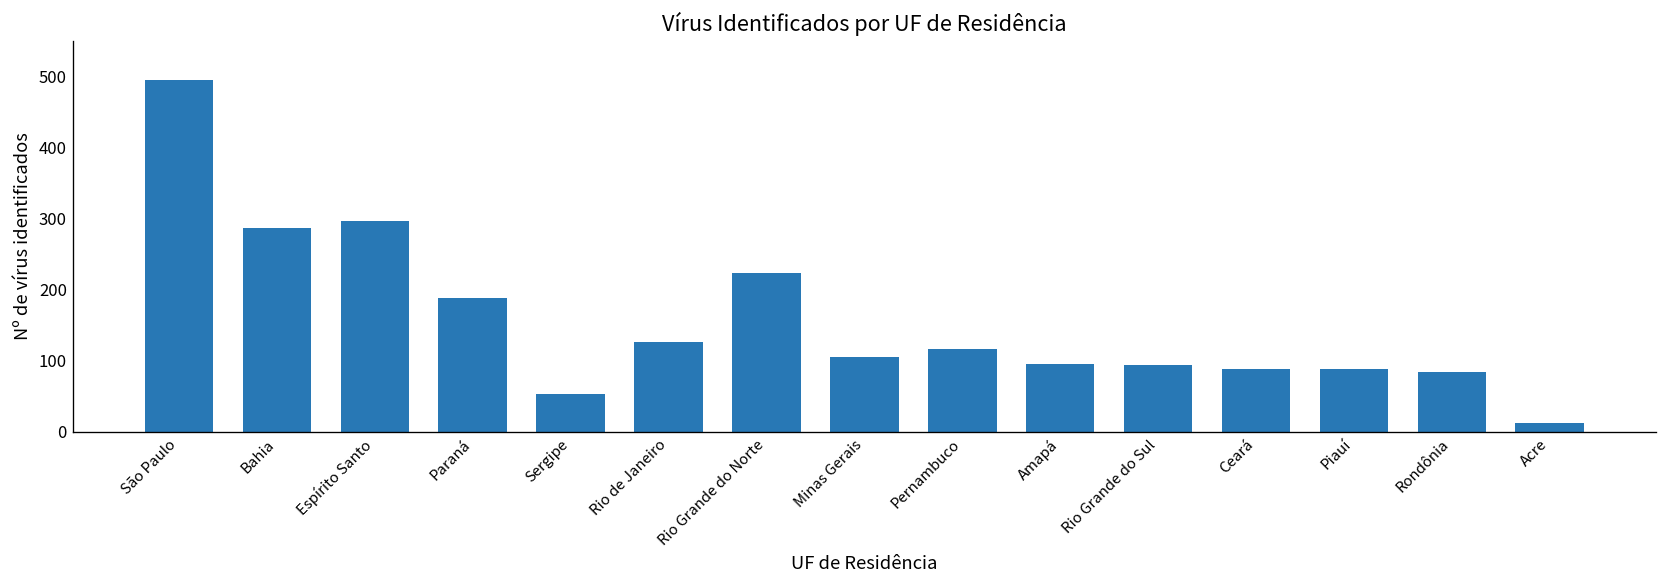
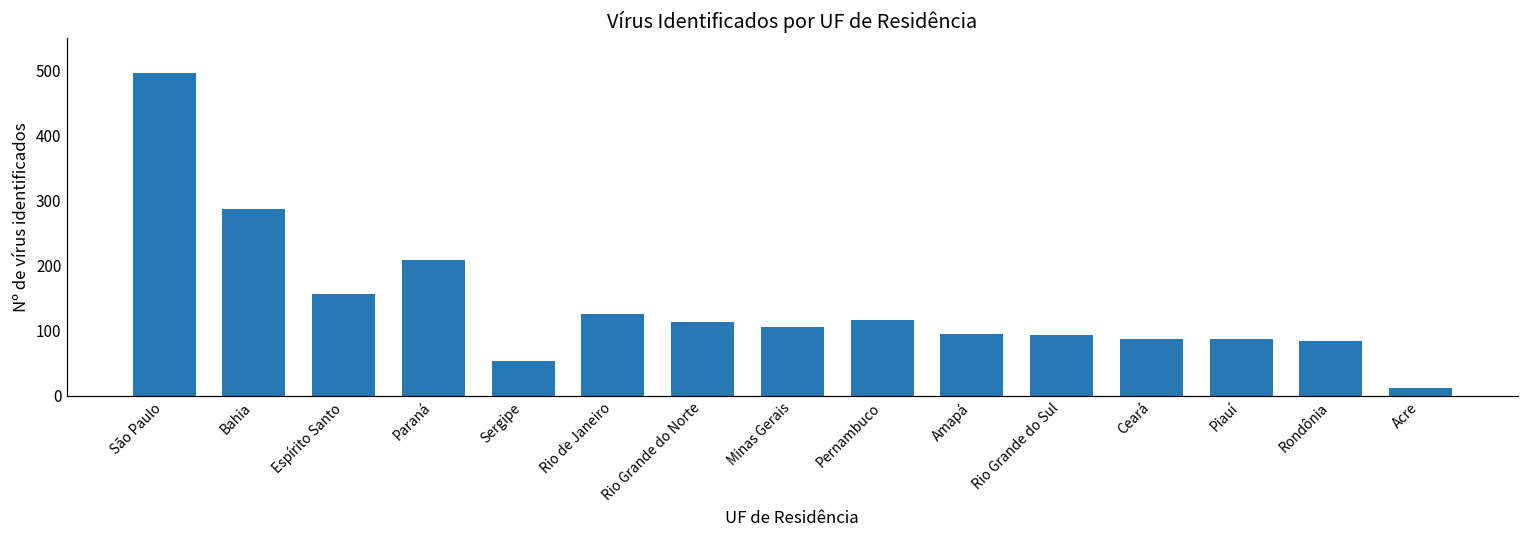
Espírito Santo: 300 -> 160
Paraná: 190 -> 210
Rio Grande do Norte: 220 -> 110
